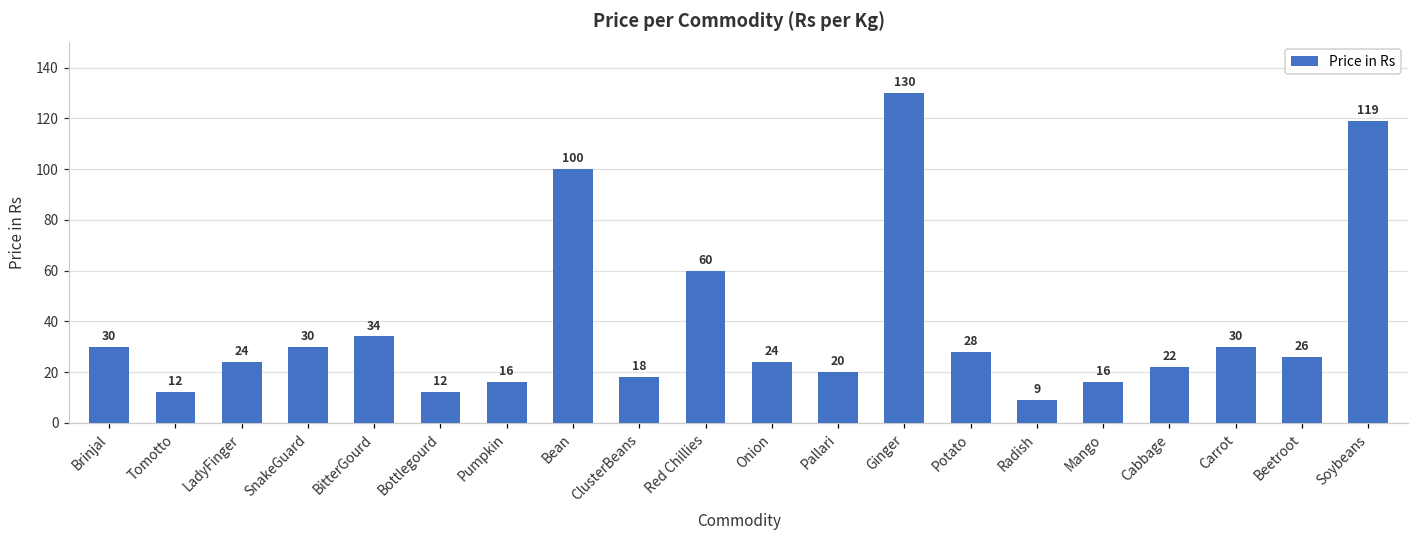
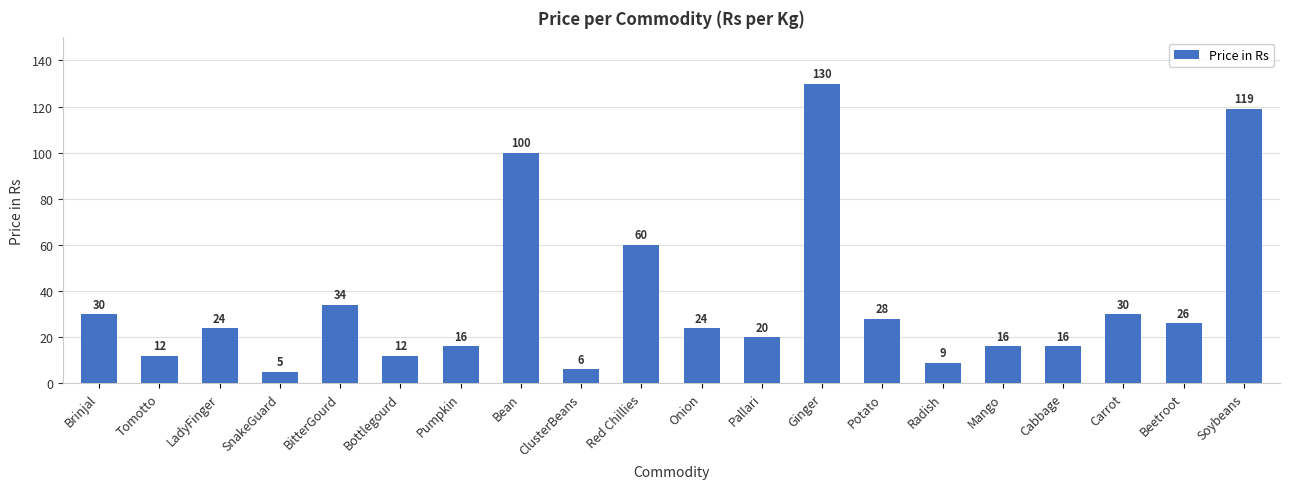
SnakeGuard: 30 -> 5
ClusterBeans: 18 -> 6
Cabbage: 22 -> 16
